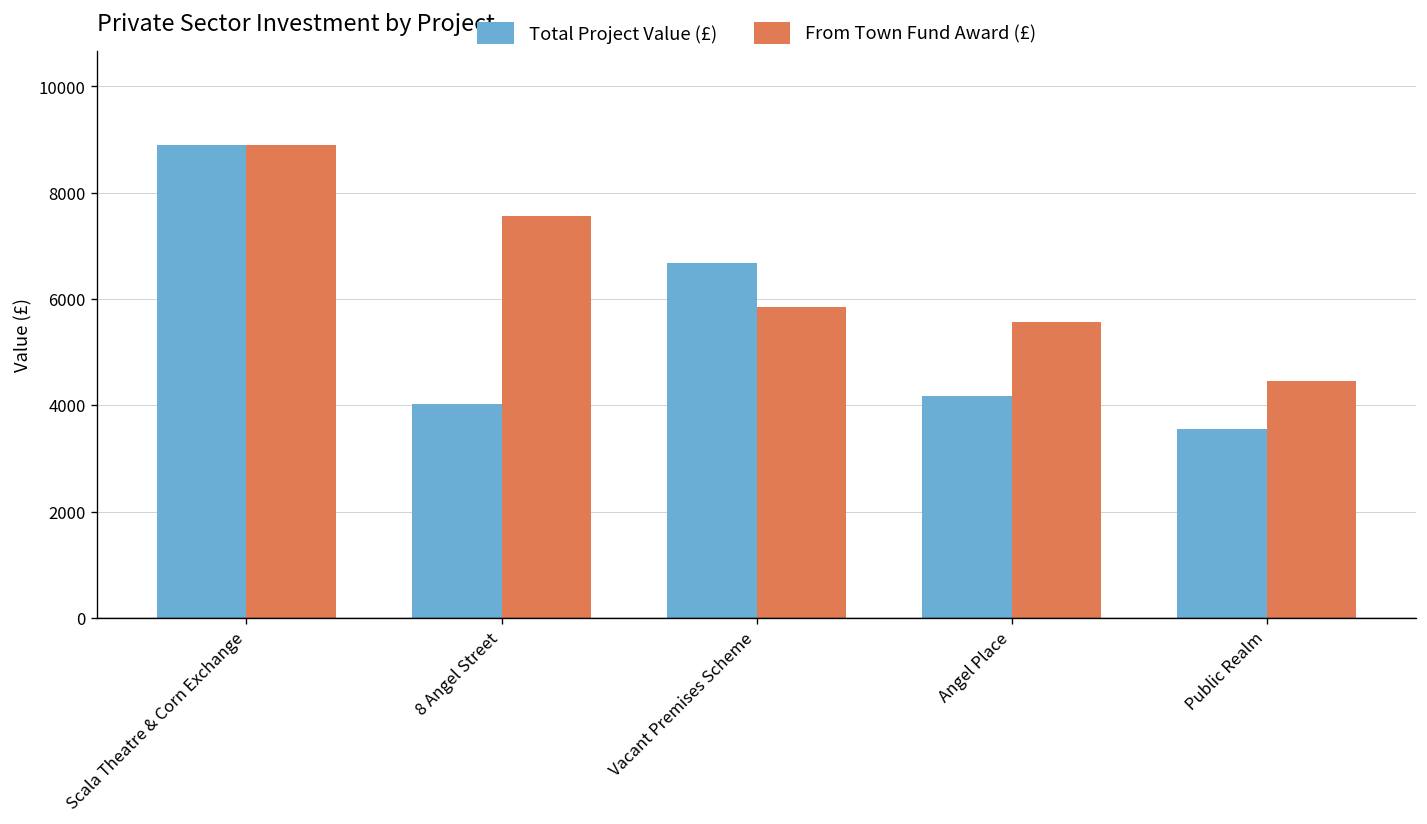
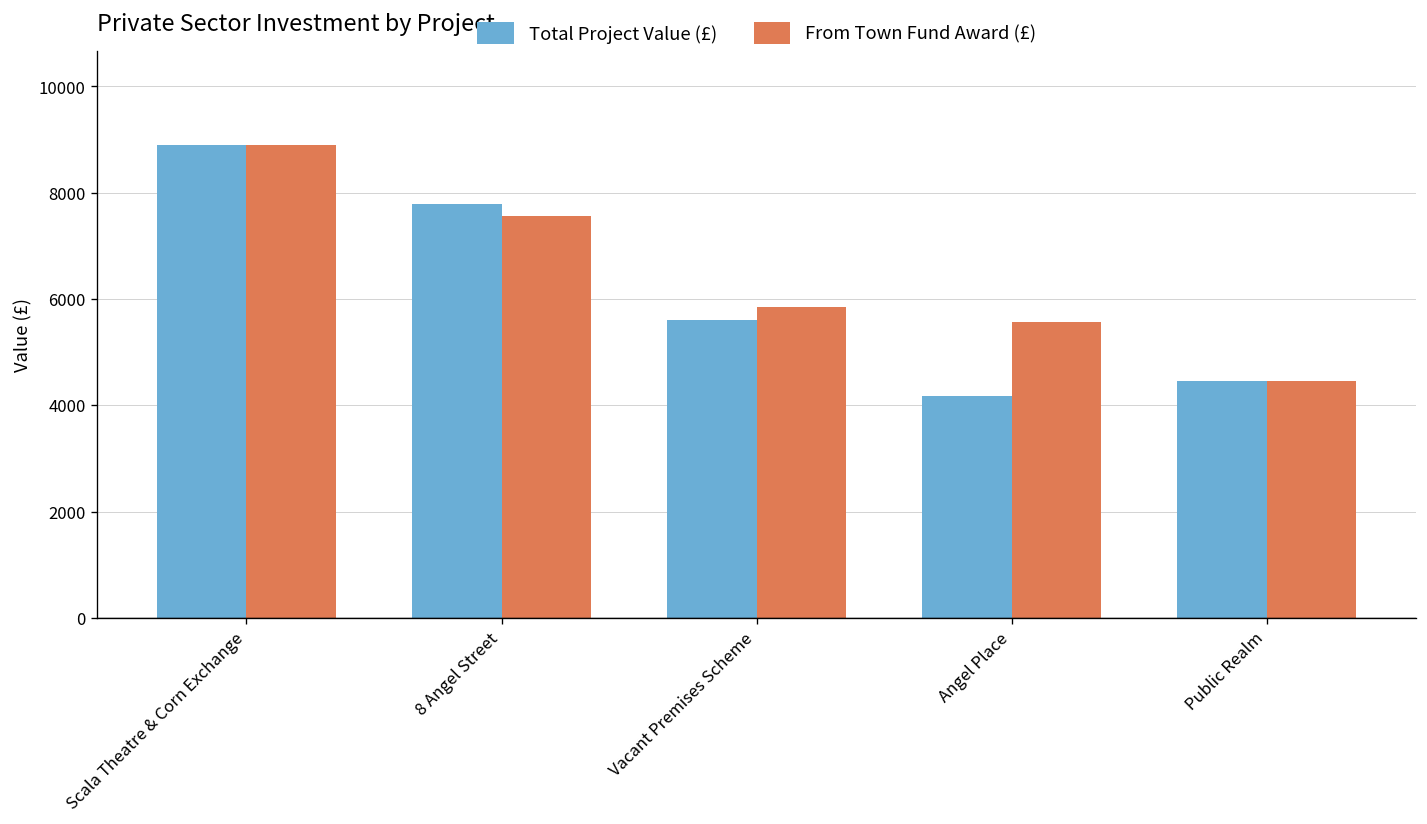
Total Project Value (£), 8 Angel Street: 4000 -> 7800
Total Project Value (£), Vacant Premises Scheme: 6700 -> 5600
Total Project Value (£), Public Realm: 3600 -> 4500
